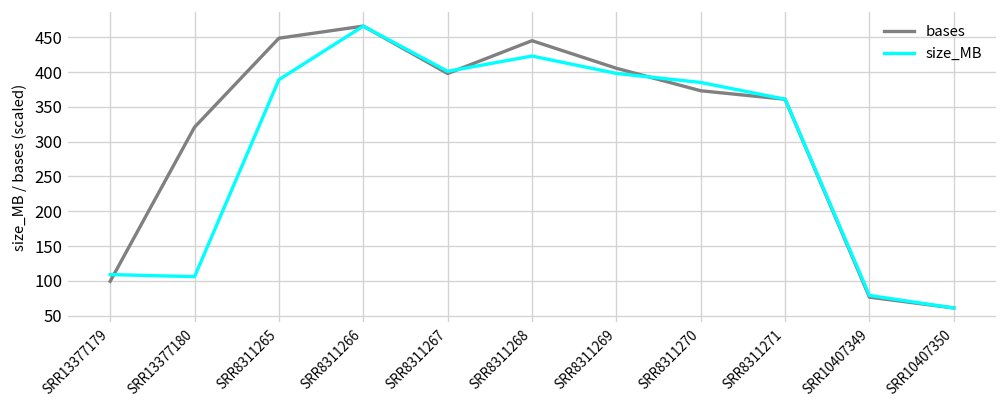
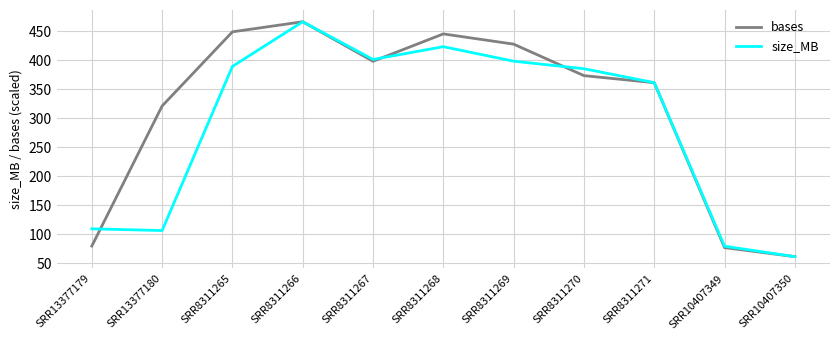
bases, SRR13377179: 100 -> 80
bases, SRR8311269: 410 -> 430
